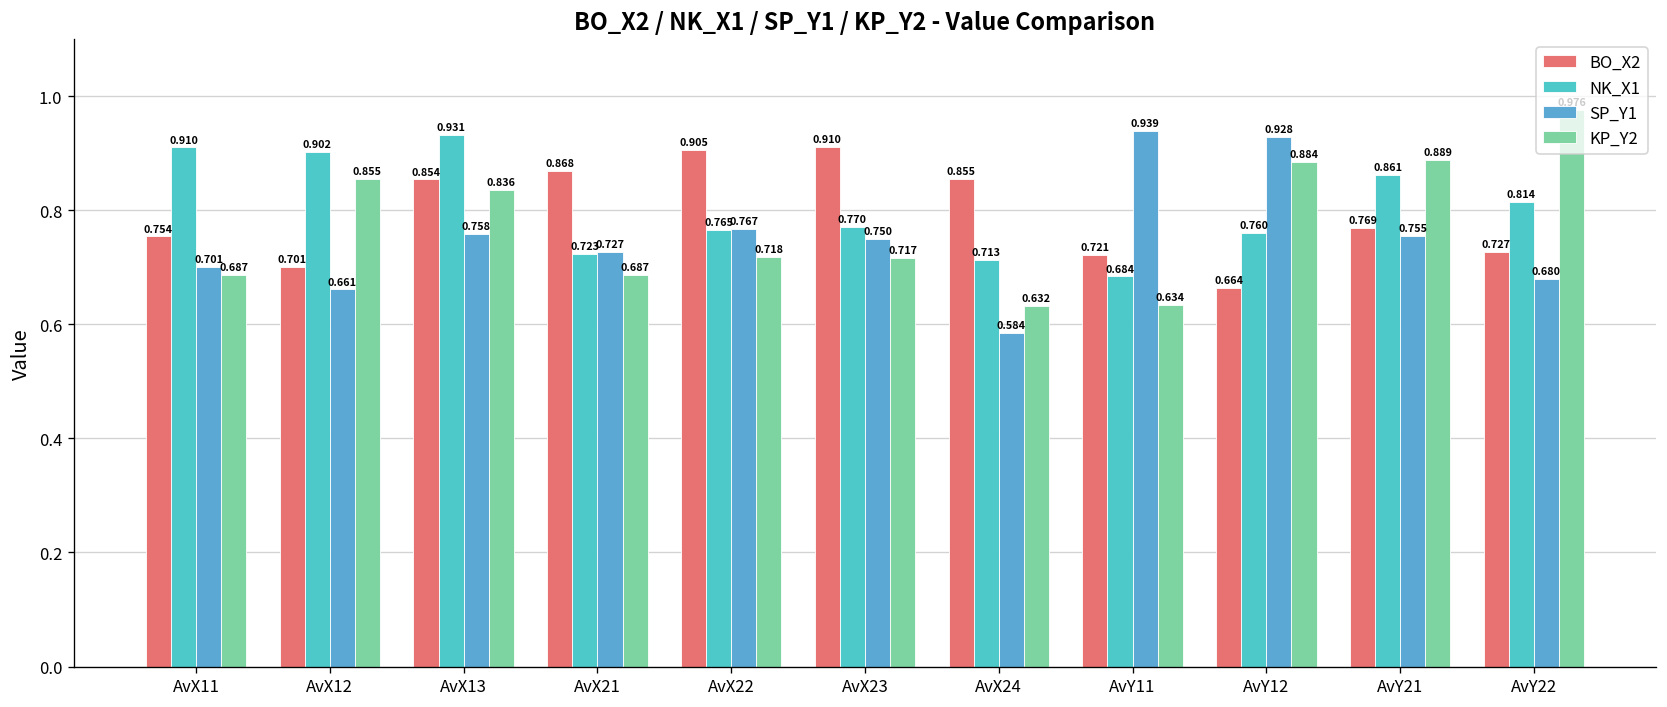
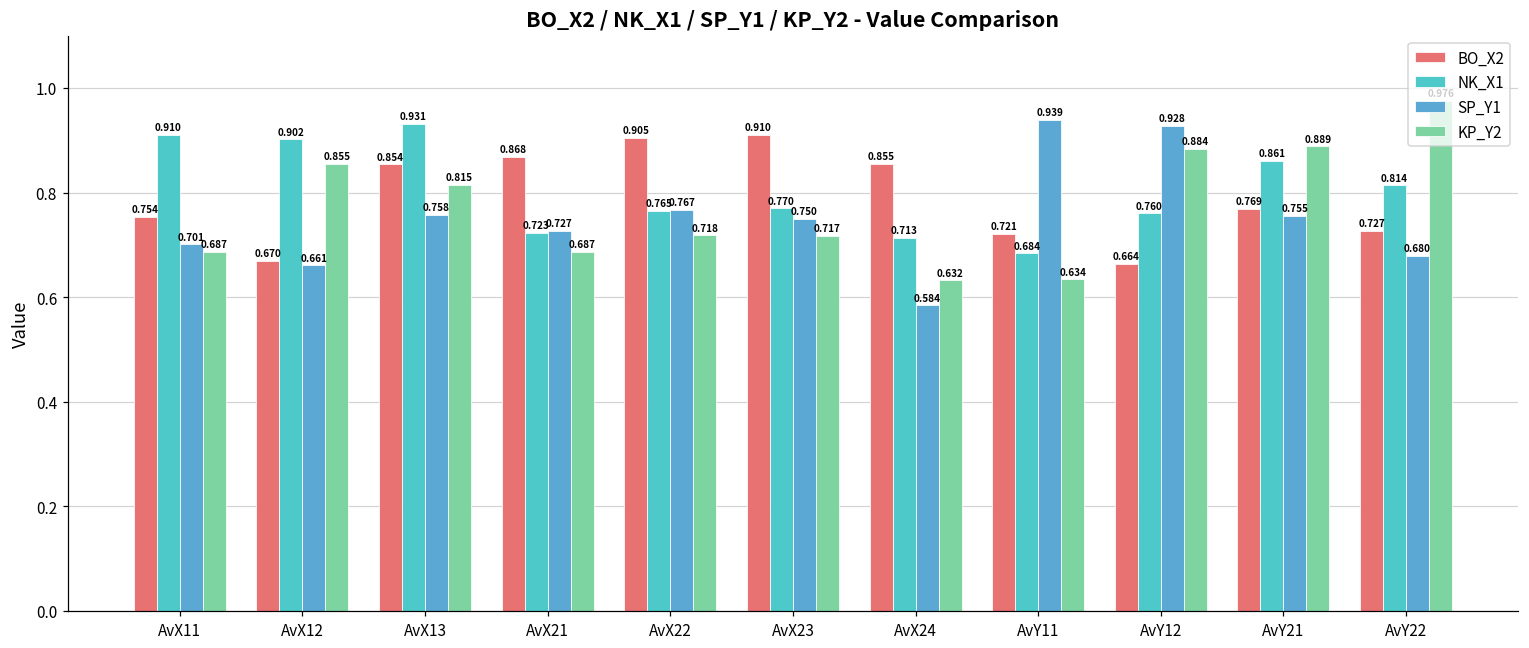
BO_X2, AvX12: 0.701 -> 0.670
KP_Y2, AvX13: 0.836 -> 0.815
